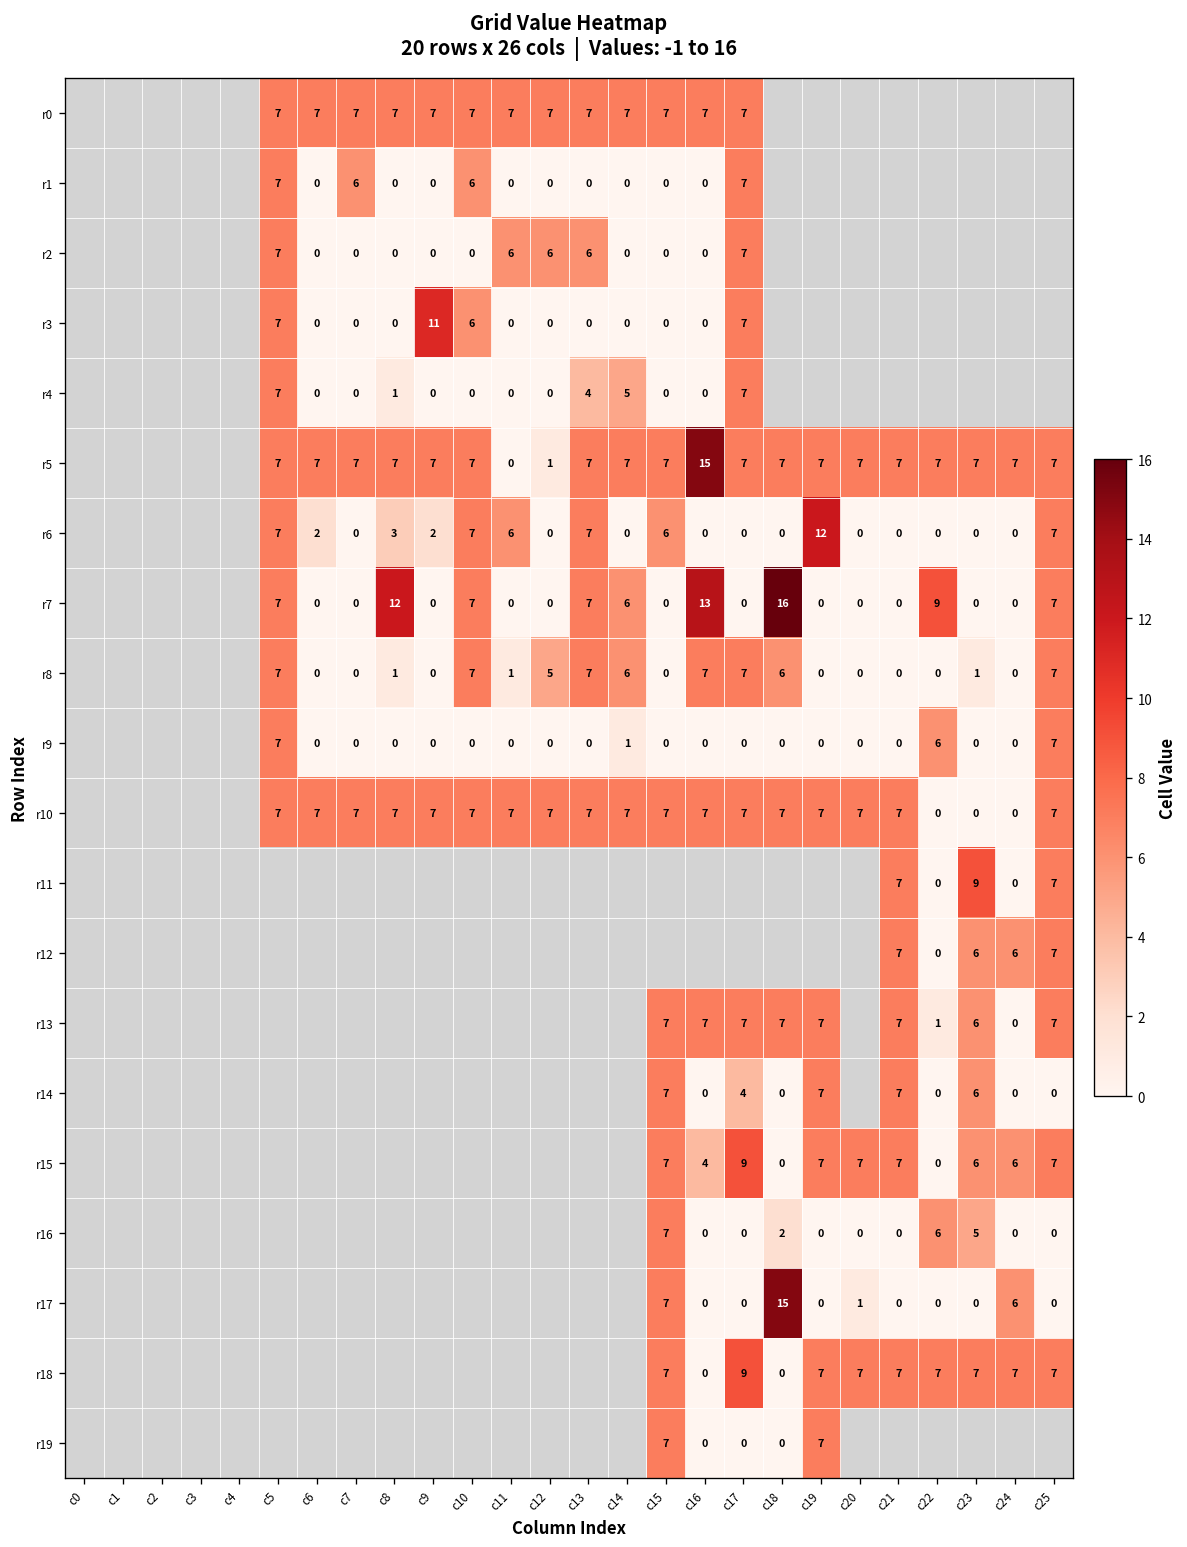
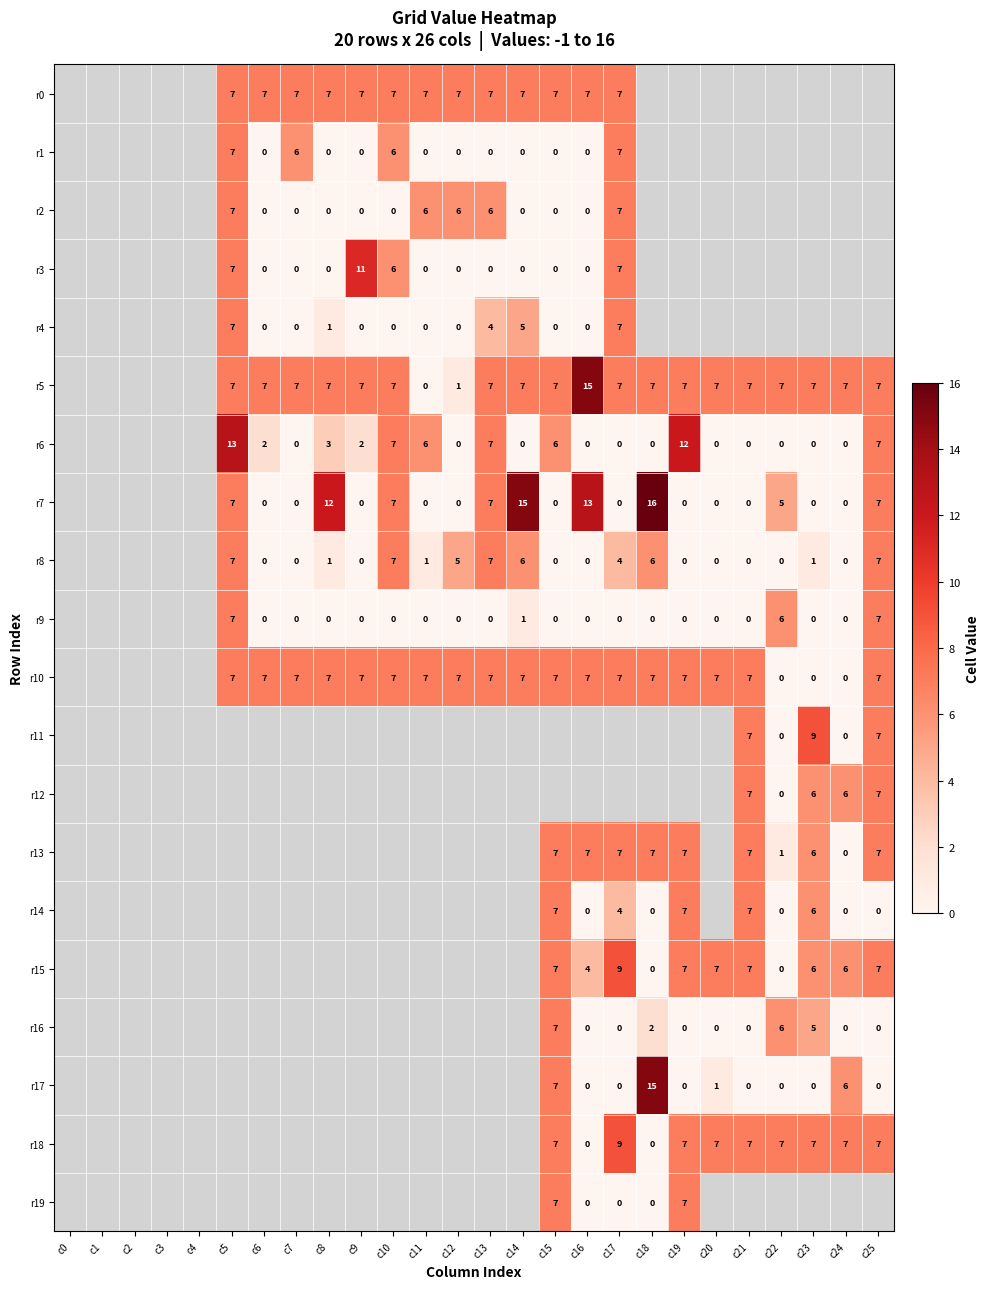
r6, c5: 7 -> 13
r7, c14: 6 -> 15
r7, c22: 9 -> 5
r8, c16: 7 -> 0
r8, c17: 7 -> 4
